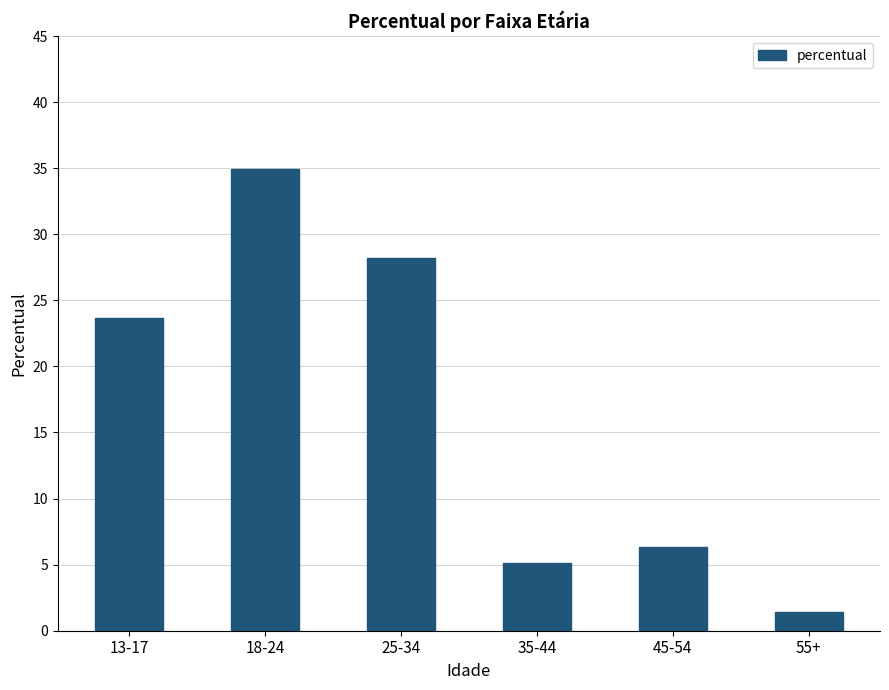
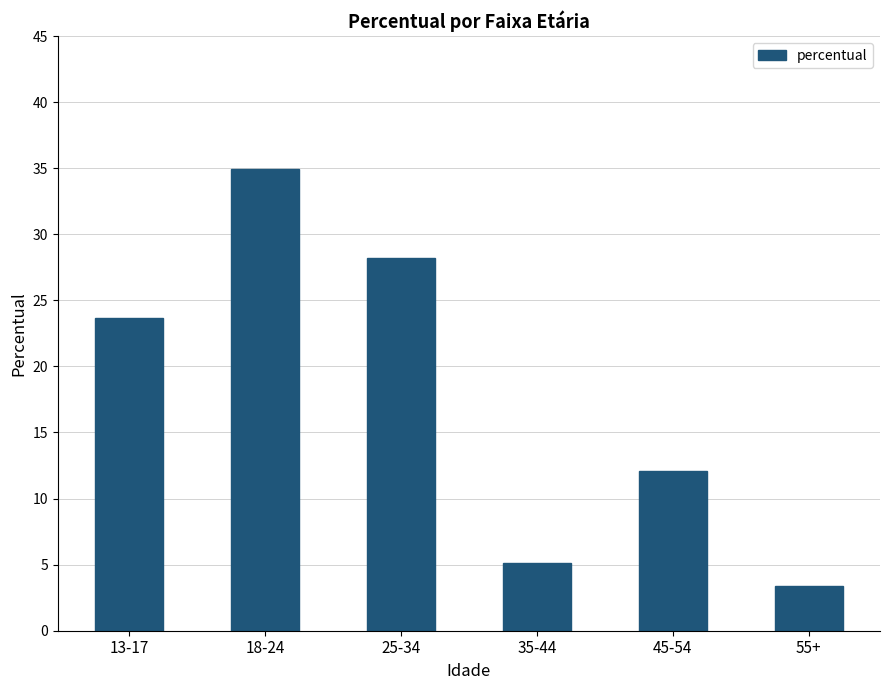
45-54: 6.3 -> 12.1
55+: 1.4 -> 3.4
